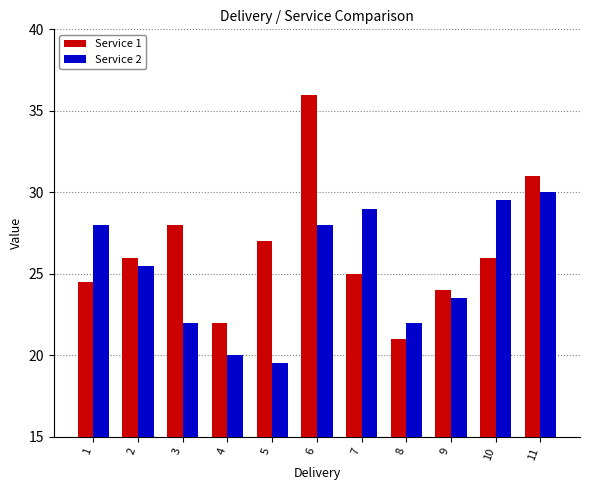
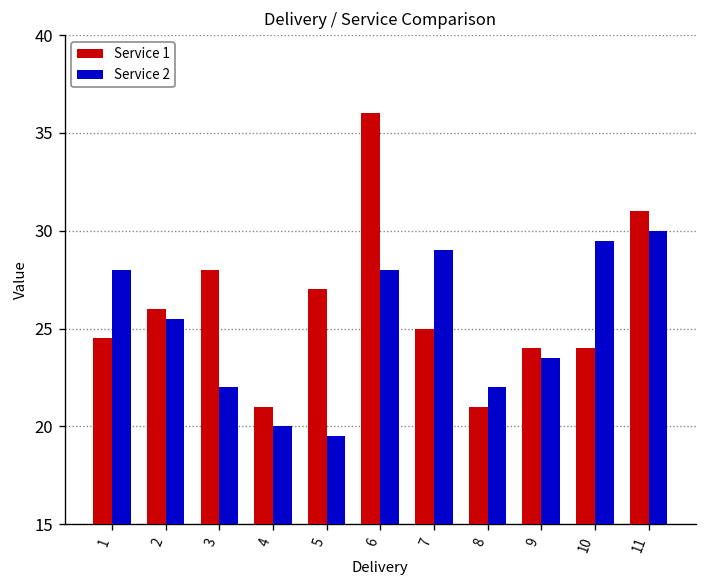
Service 1, 4: 22 -> 21
Service 1, 10: 26 -> 24
